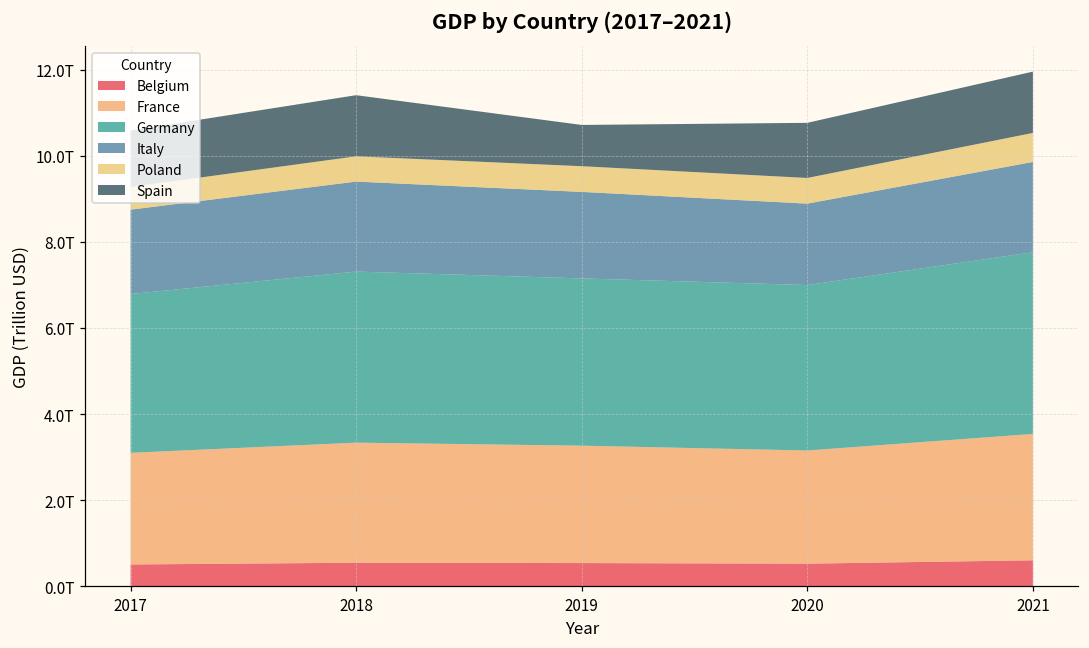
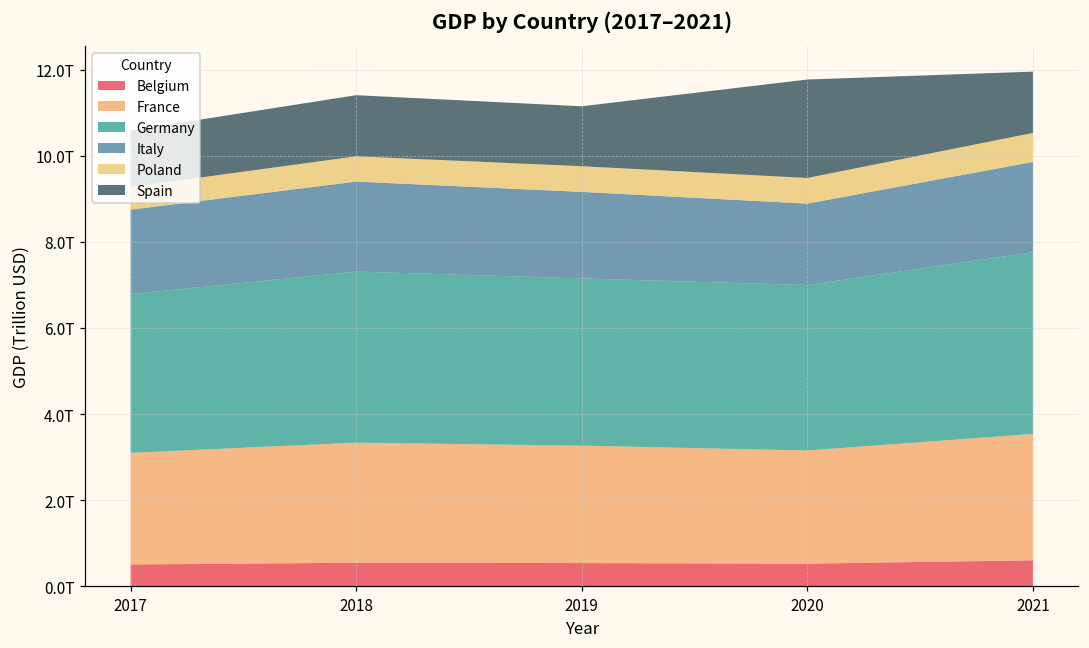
Spain, 2019: 1.0T -> 1.4T
Spain, 2020: 1.3T -> 2.3T
